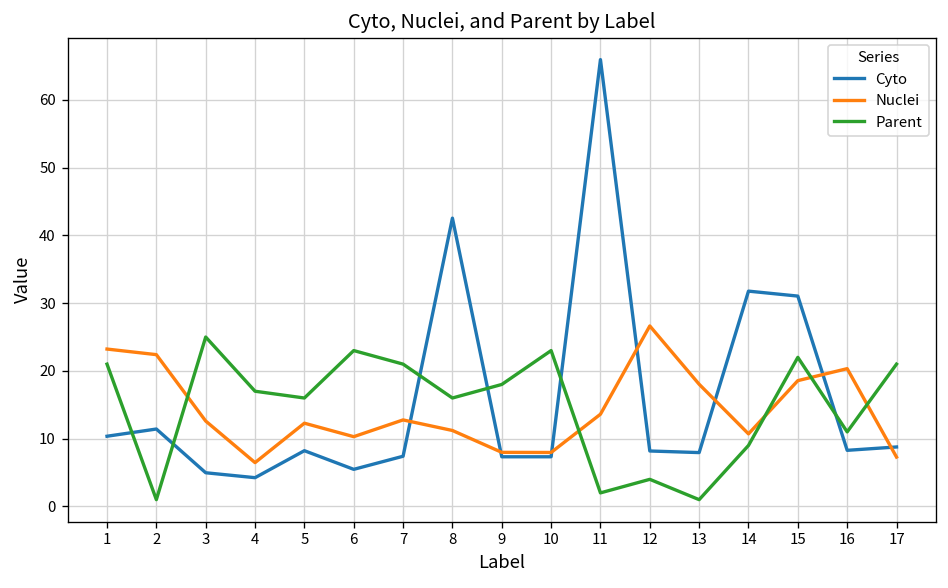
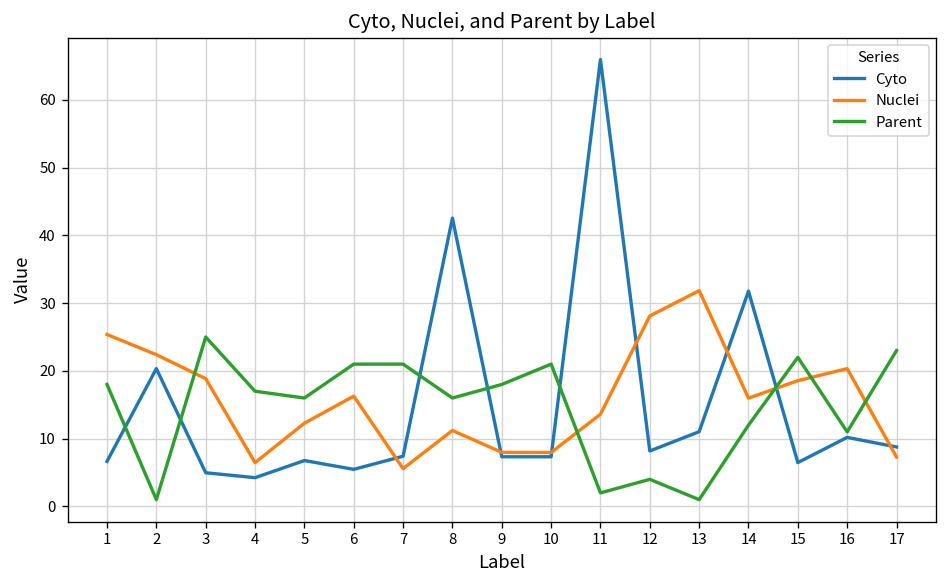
Cyto, 1: 10 -> 7
Nuclei, 1: 23 -> 25
Parent, 1: 21 -> 18
Cyto, 2: 11 -> 20
Nuclei, 3: 13 -> 19
Cyto, 5: 8 -> 7
Nuclei, 6: 10 -> 16
Parent, 6: 23 -> 21
Nuclei, 7: 13 -> 6
Parent, 10: 23 -> 21
Nuclei, 12: 27 -> 28
Cyto, 13: 8 -> 11
Nuclei, 13: 18 -> 32
Nuclei, 14: 11 -> 16
Parent, 14: 9 -> 12
Cyto, 15: 31 -> 6
Cyto, 16: 8 -> 10
Parent, 17: 21 -> 23
